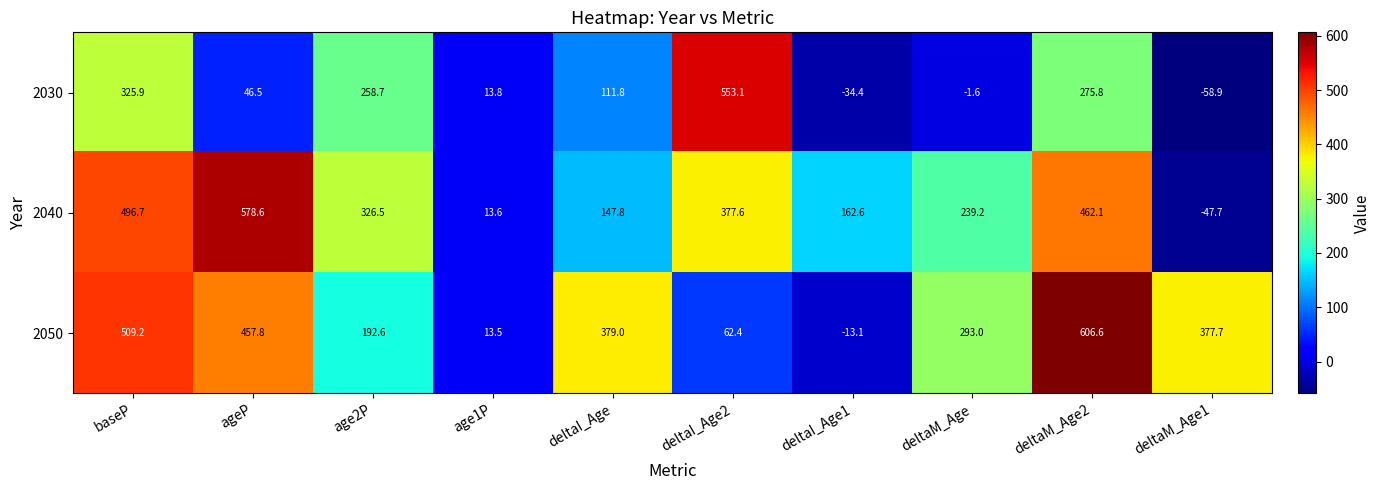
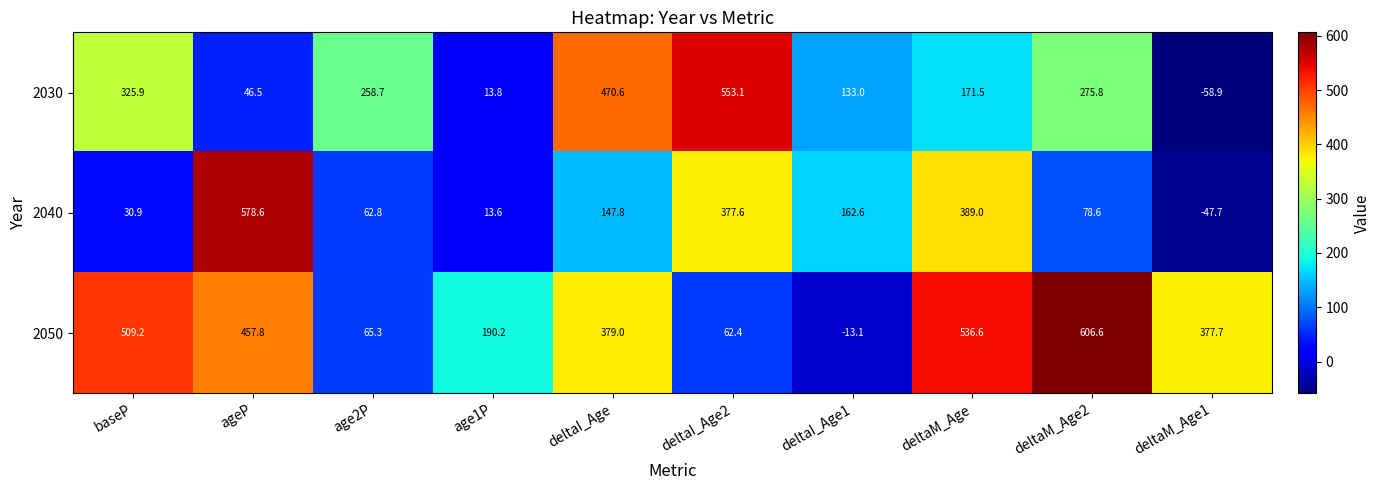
2030, deltaI_Age: 111.8 -> 470.6
2030, deltaI_Age1: -34.4 -> 133.0
2030, deltaM_Age: -1.6 -> 171.5
2040, baseP: 496.7 -> 30.9
2040, age2P: 326.5 -> 62.8
2040, deltaM_Age: 239.2 -> 389.0
2040, deltaM_Age2: 462.1 -> 78.6
2050, age2P: 192.6 -> 65.3
2050, age1P: 13.5 -> 190.2
2050, deltaM_Age: 293.0 -> 536.6
